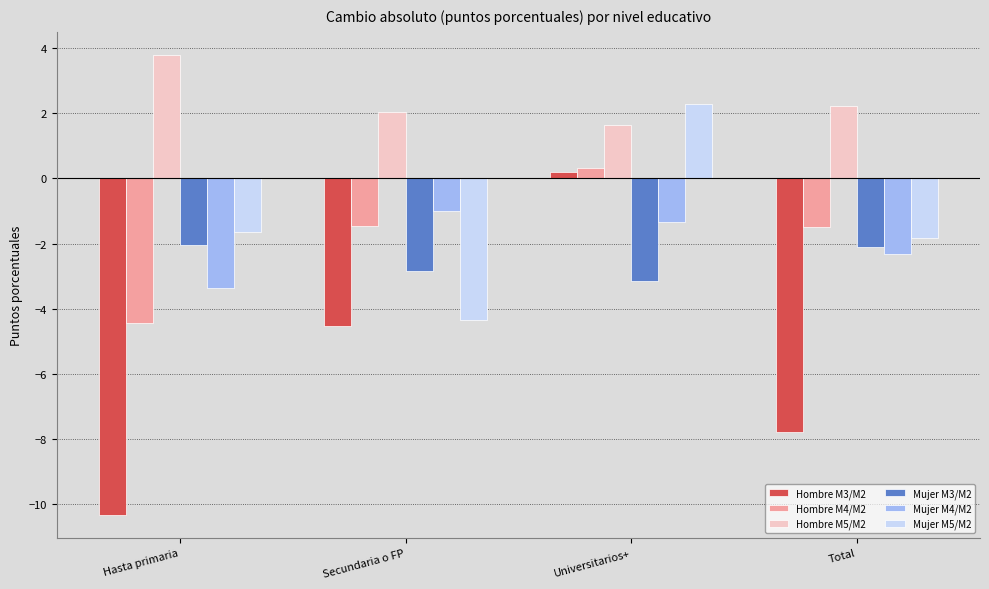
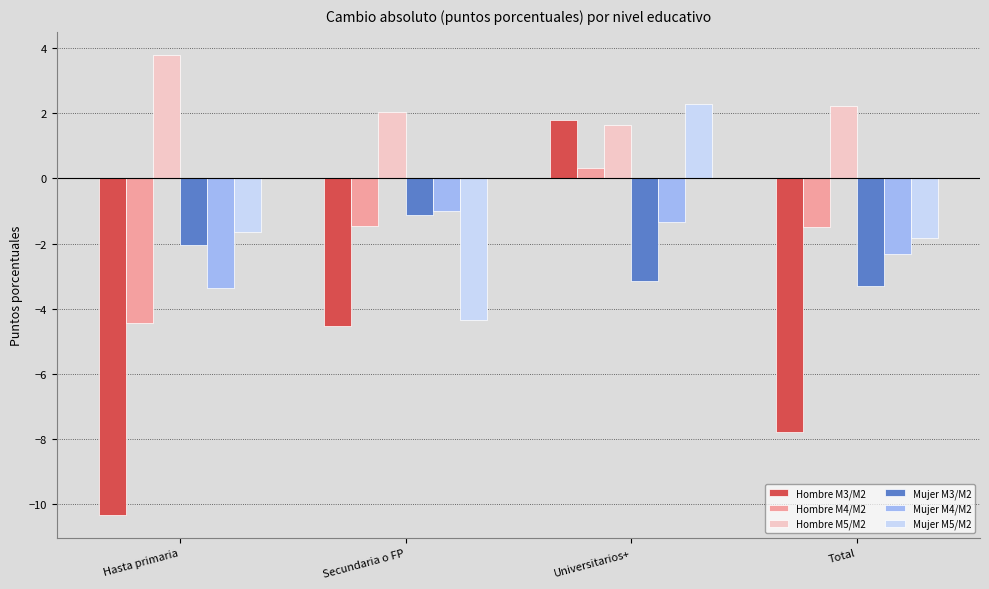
Mujer M3/M2, Secundaria o FP: -2.8 -> -1.1
Hombre M3/M2, Universitarios+: 0.2 -> 1.8
Mujer M3/M2, Total: -2.1 -> -3.3
